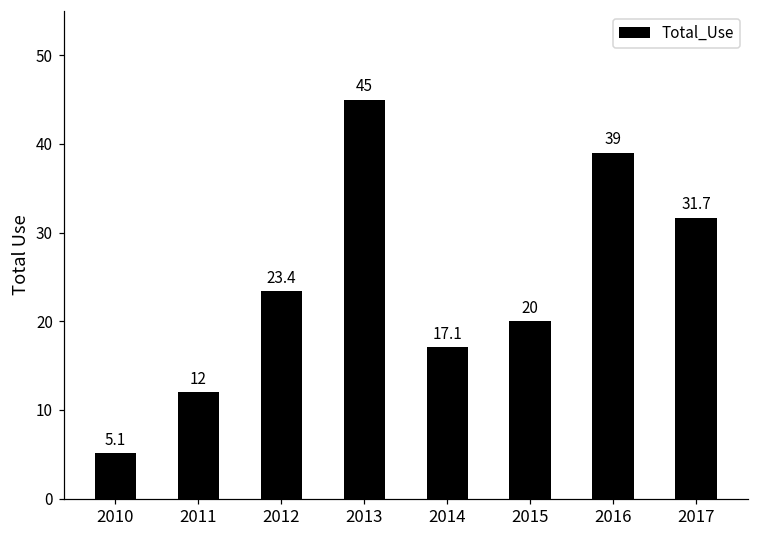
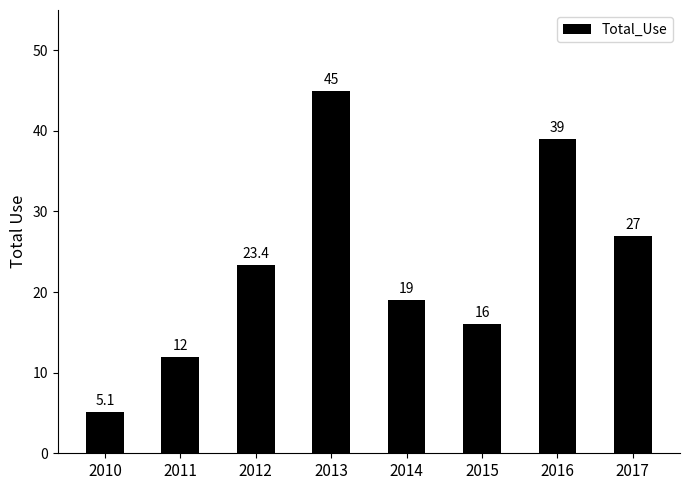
2014: 17.1 -> 19
2015: 20 -> 16
2017: 31.7 -> 27
